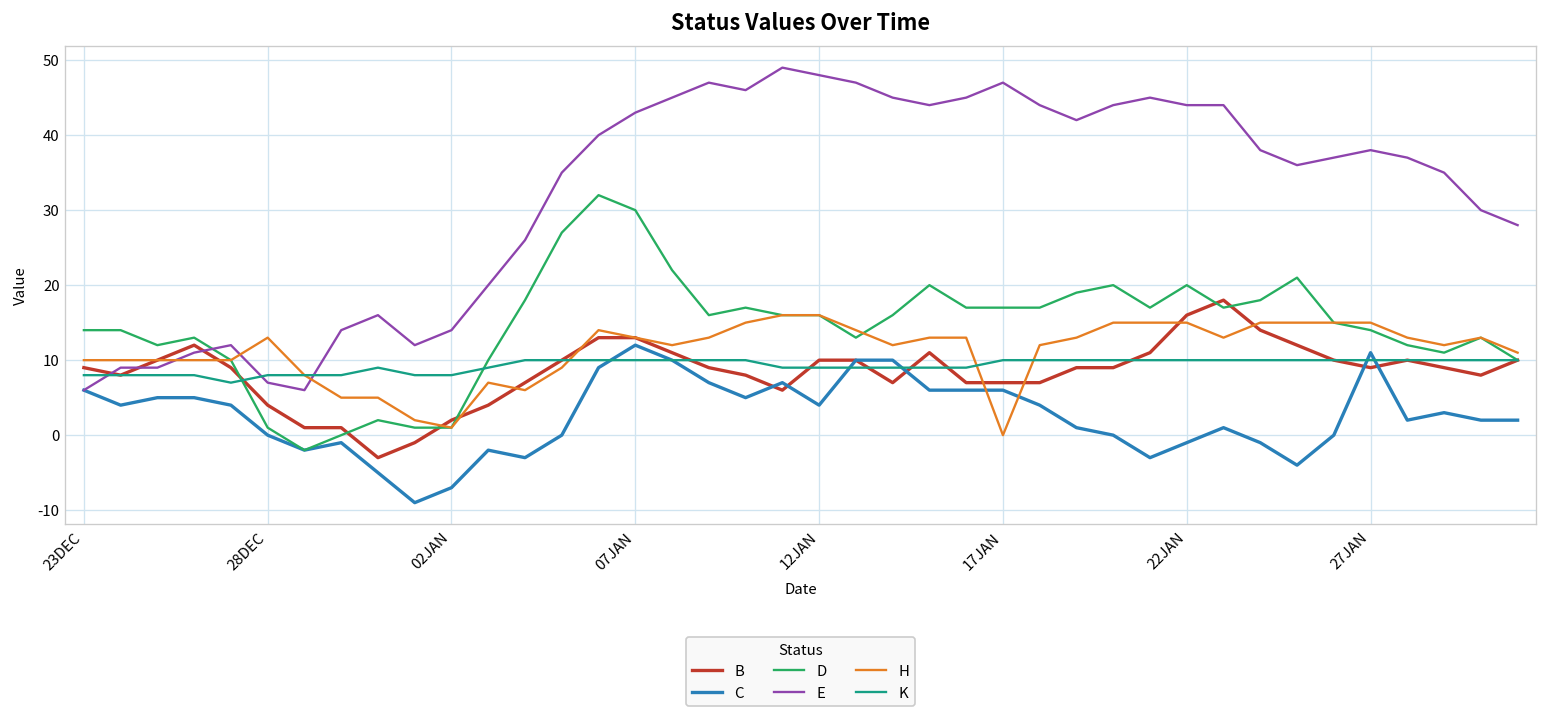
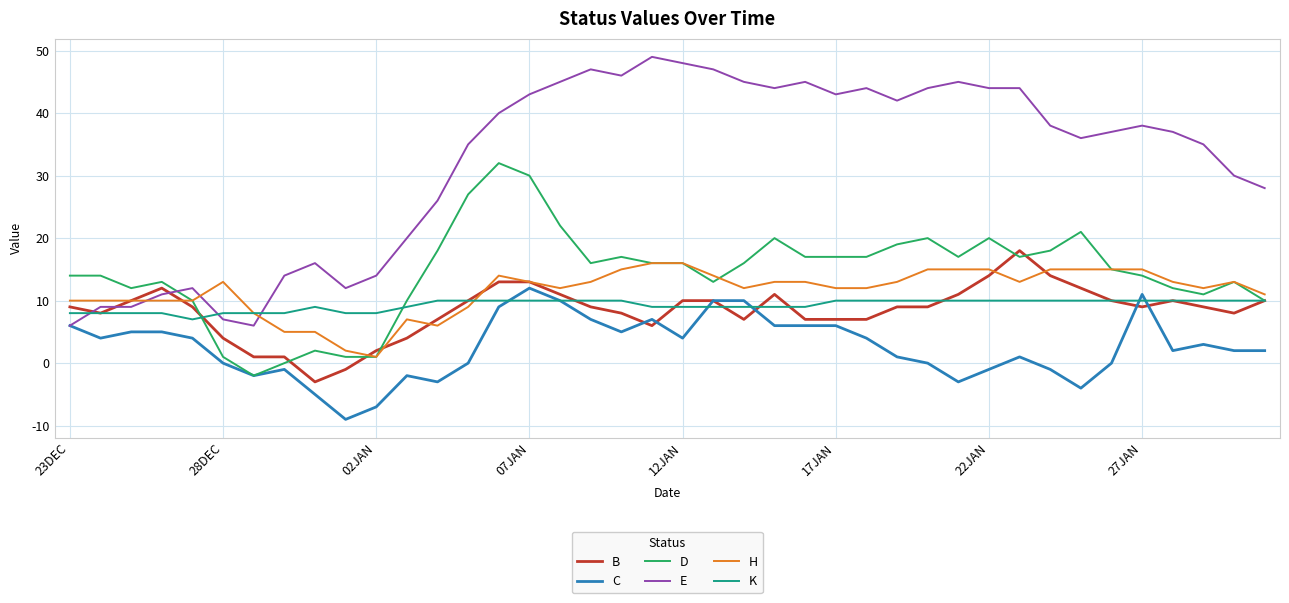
E, 17JAN: 47 -> 43
H, 17JAN: 0 -> 12
B, 22JAN: 16 -> 14
